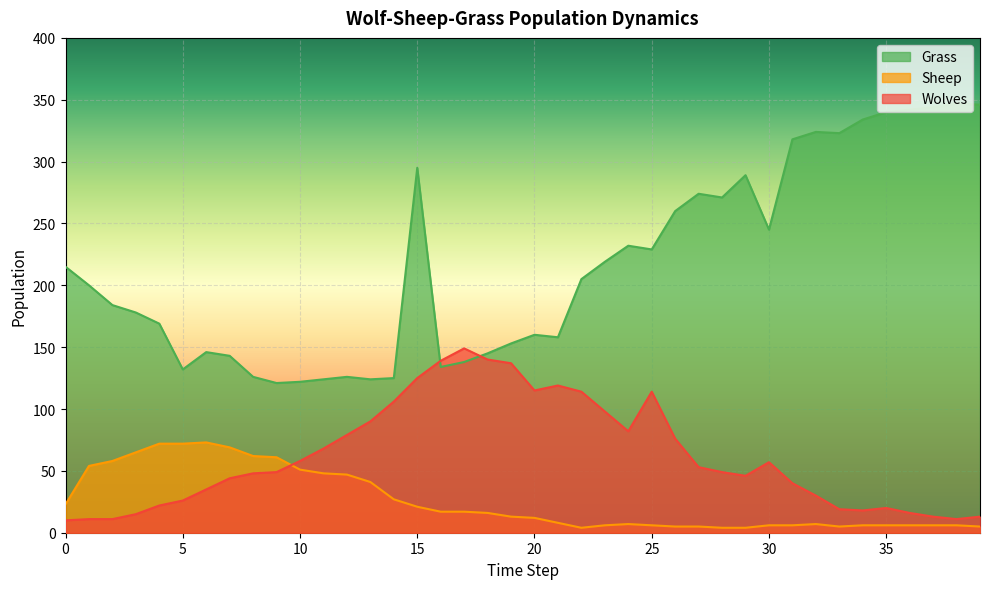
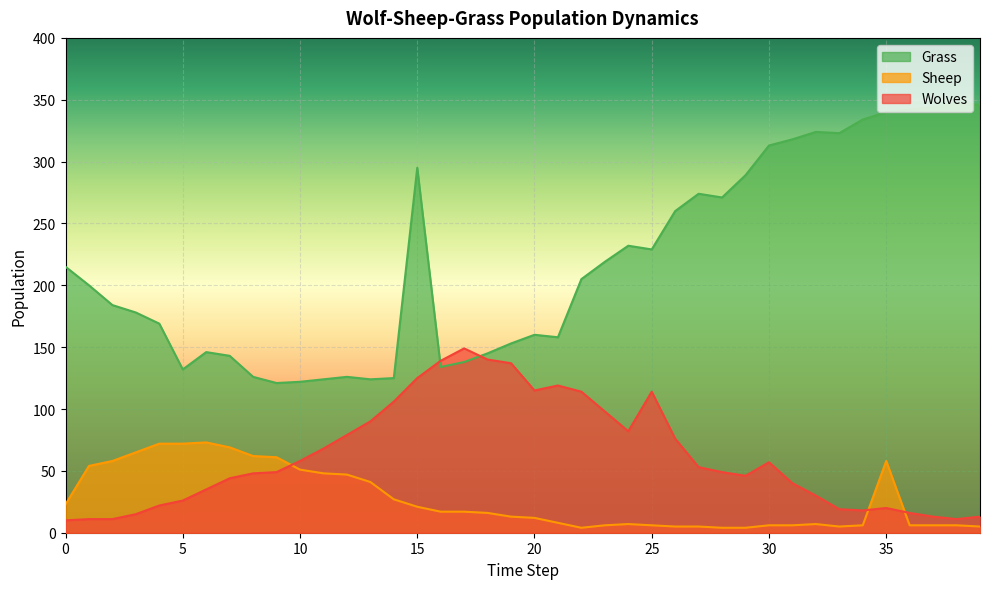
Grass, 30: 245 -> 313
Sheep, 35: 6 -> 58
